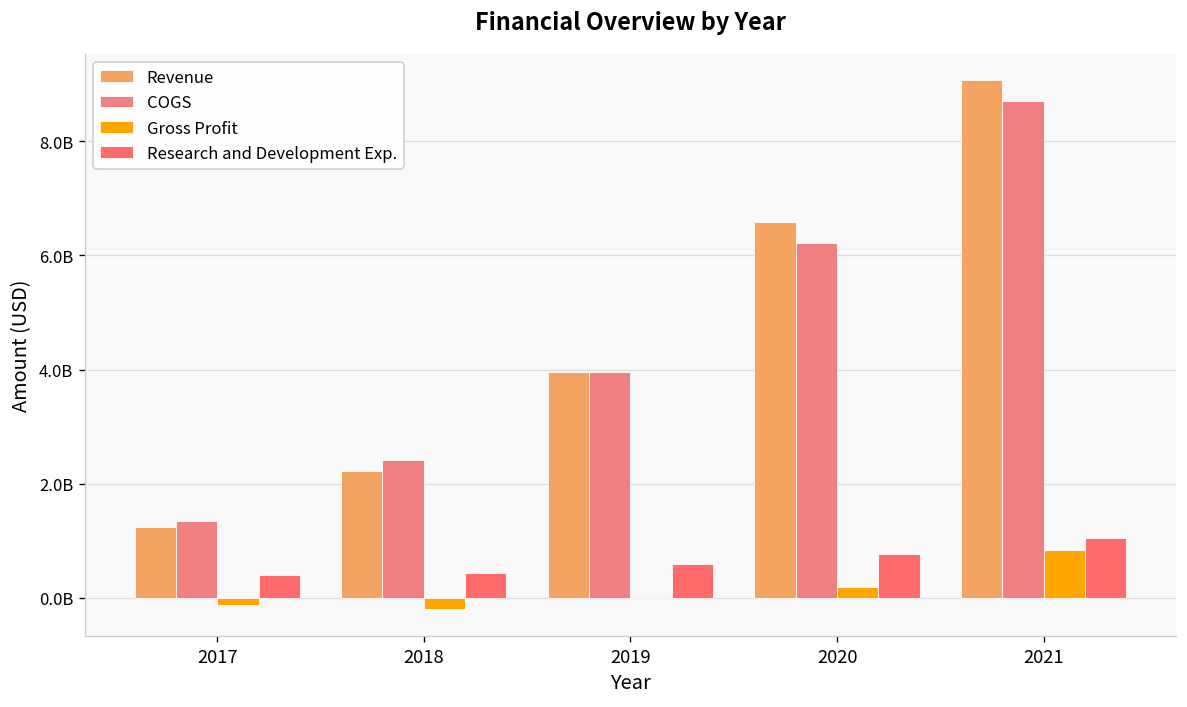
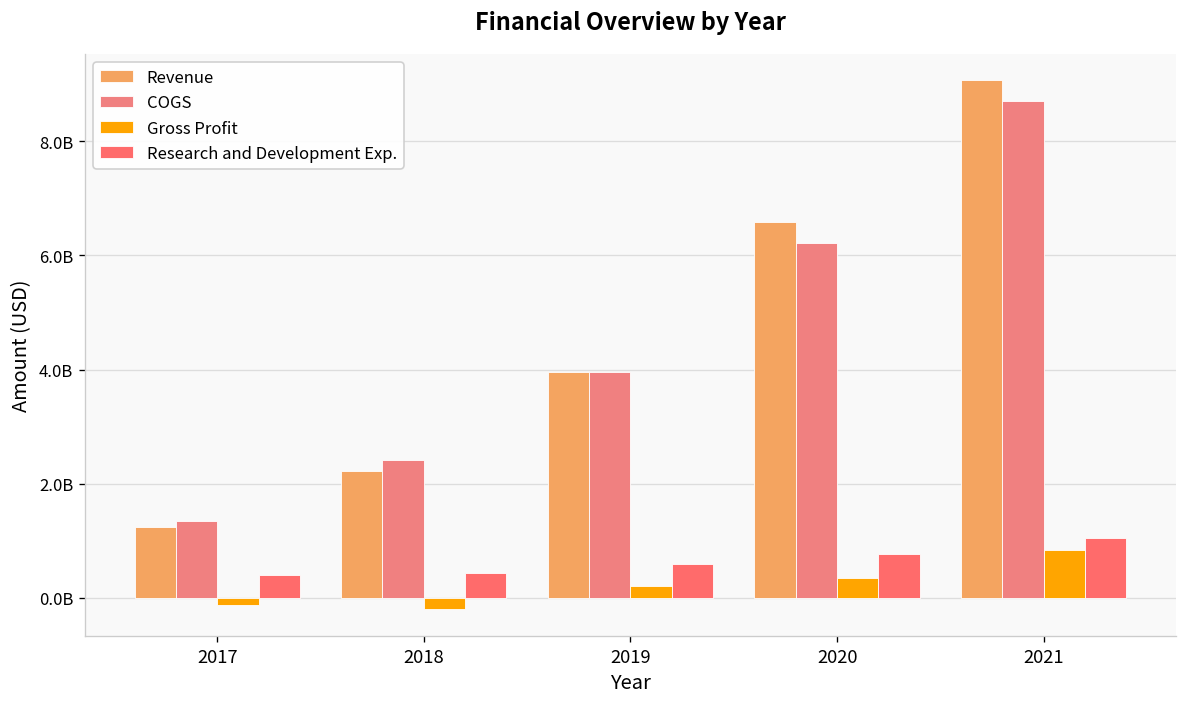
Gross Profit, 2019: 0 -> 200000000
Gross Profit, 2020: 200000000 -> 400000000
